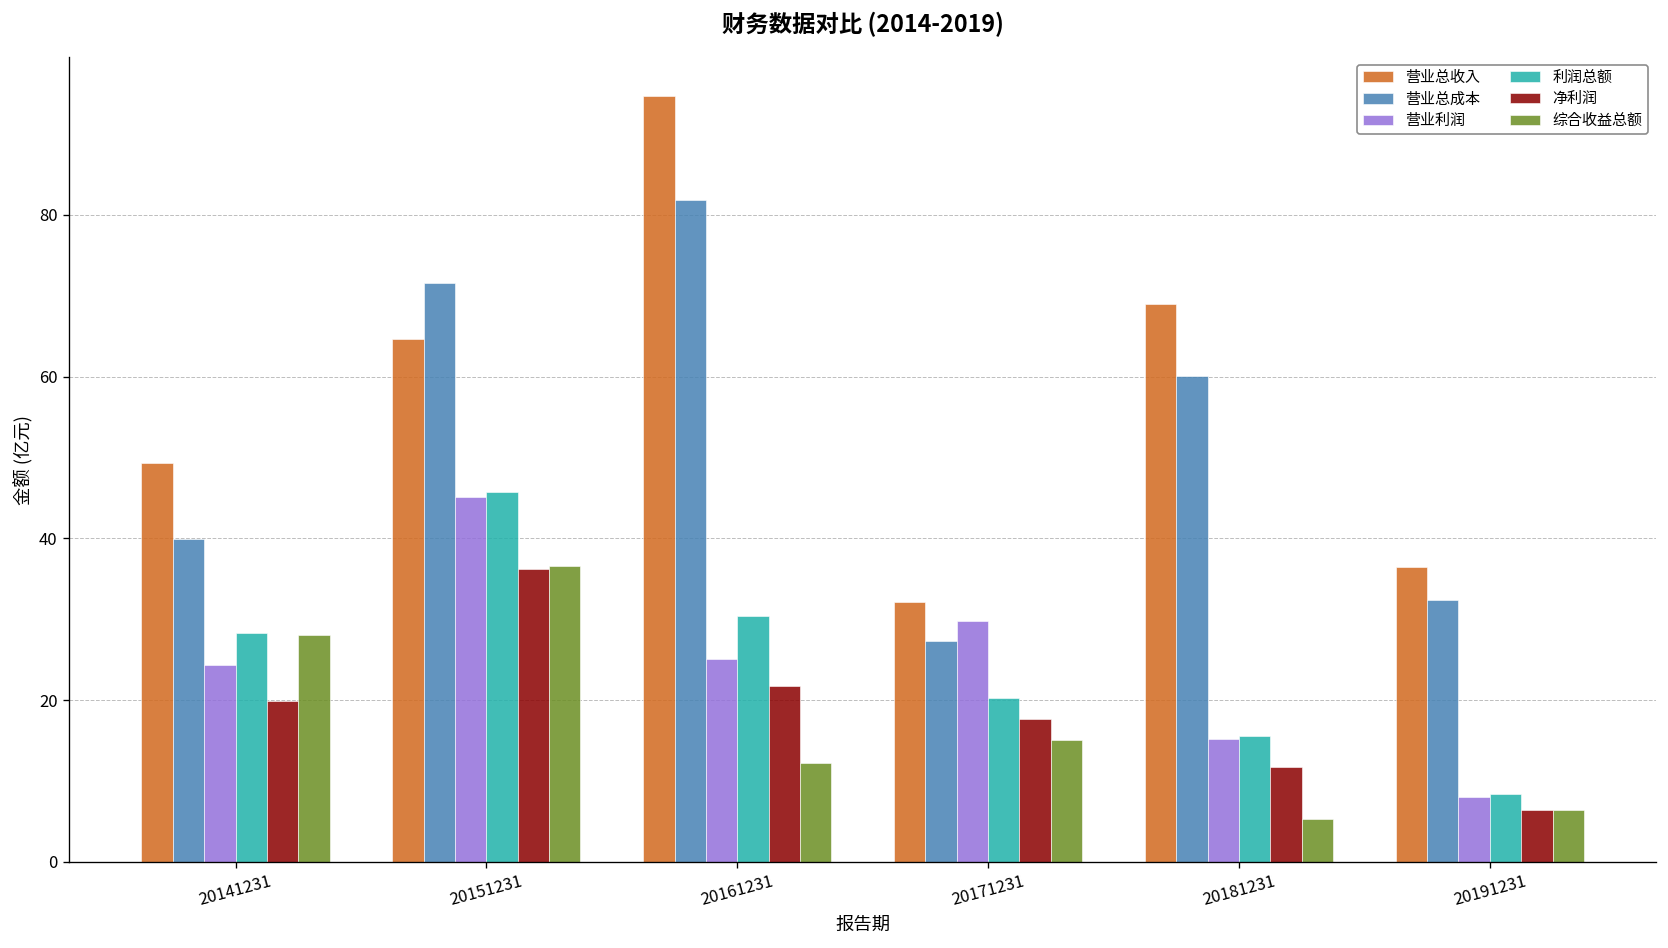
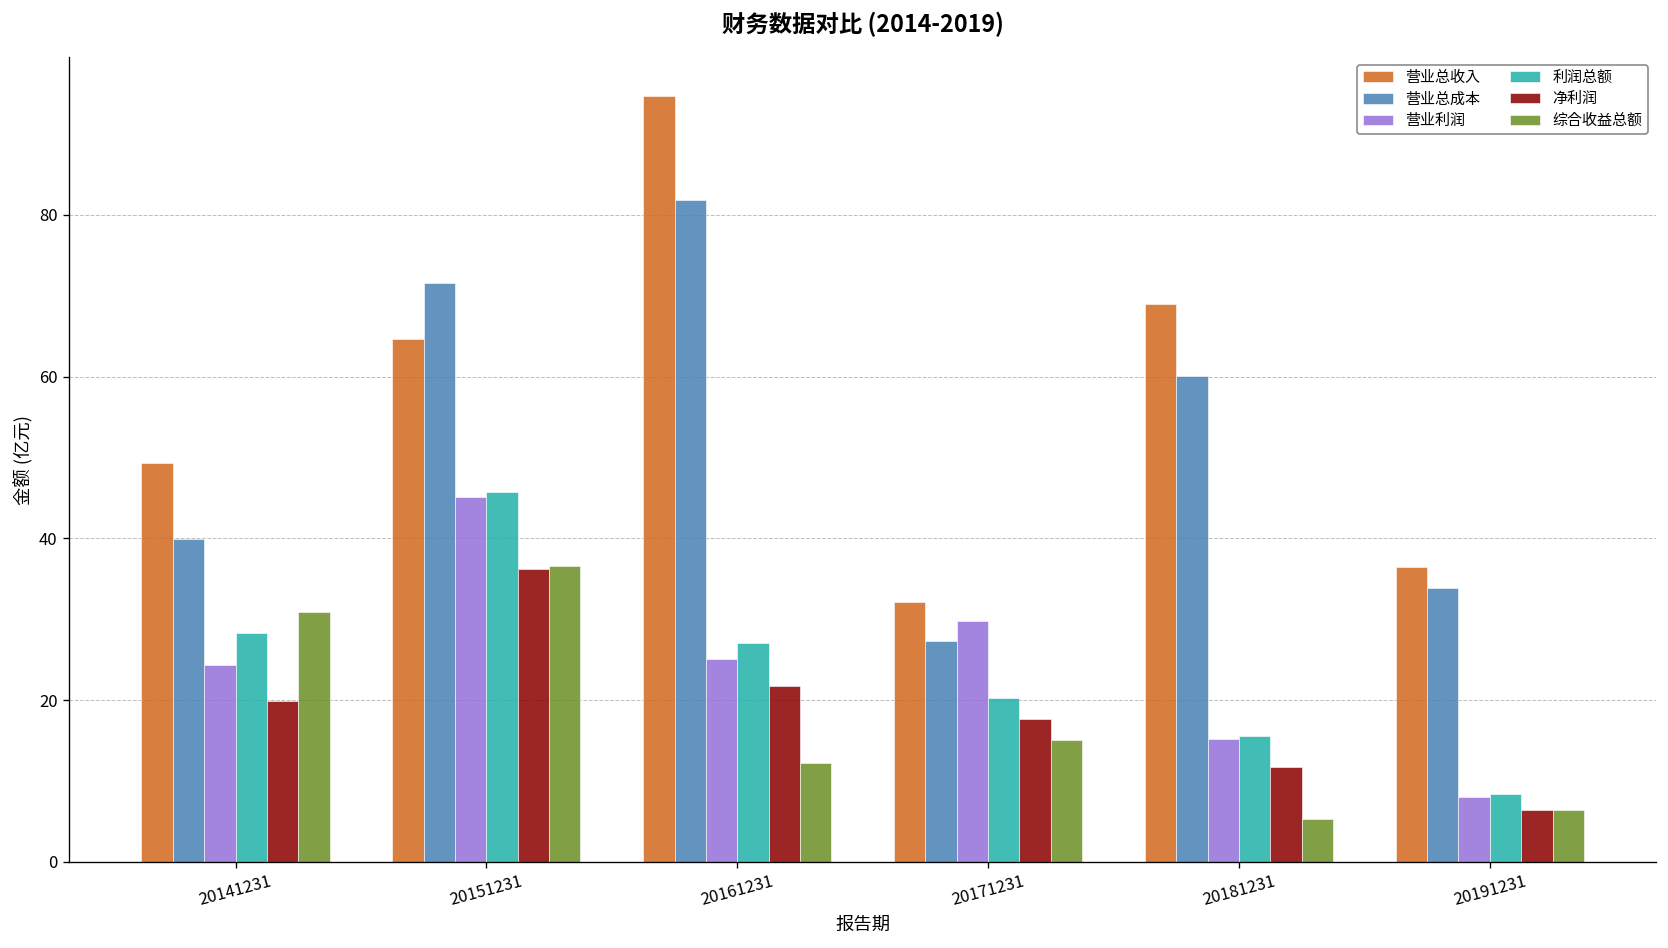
综合收益总额, 20141231: 28 -> 31
利润总额, 20161231: 30 -> 27
营业总成本, 20191231: 32 -> 34
